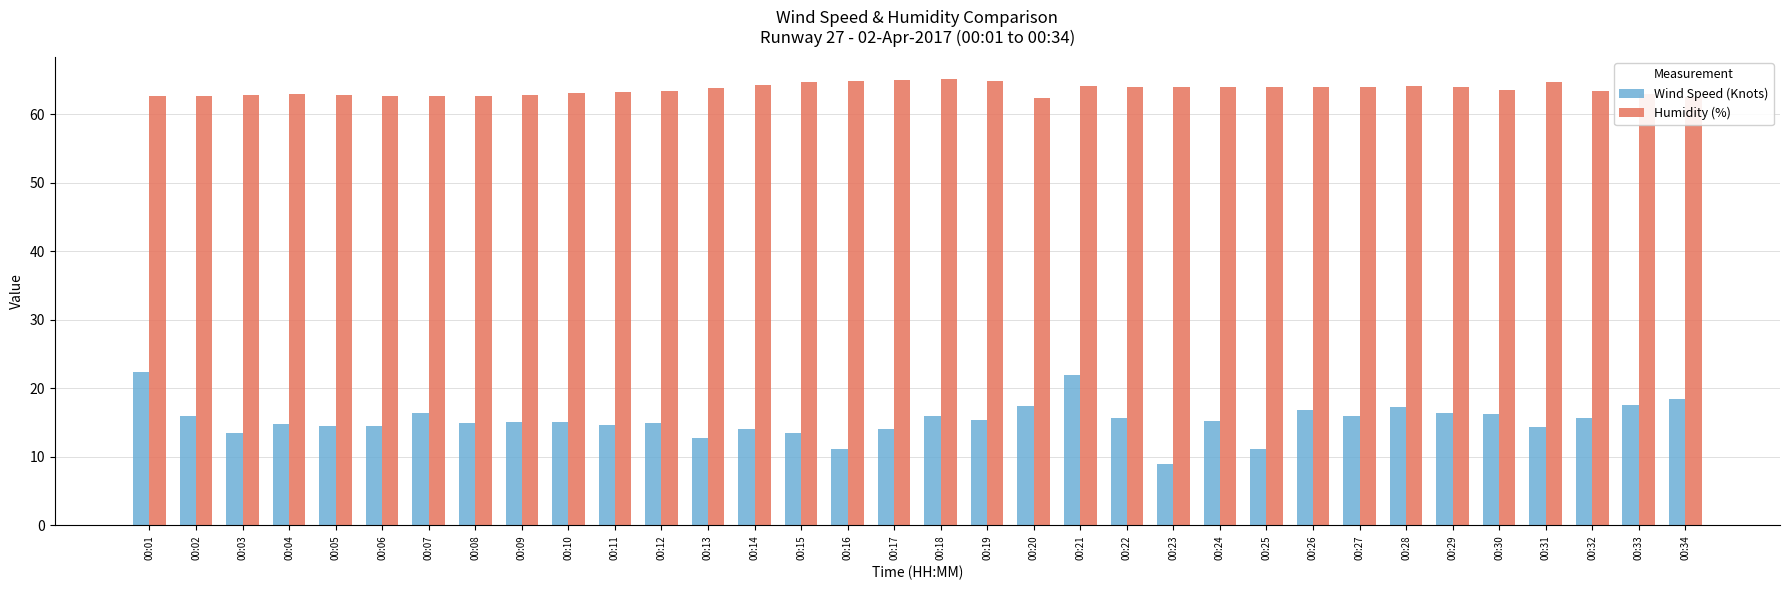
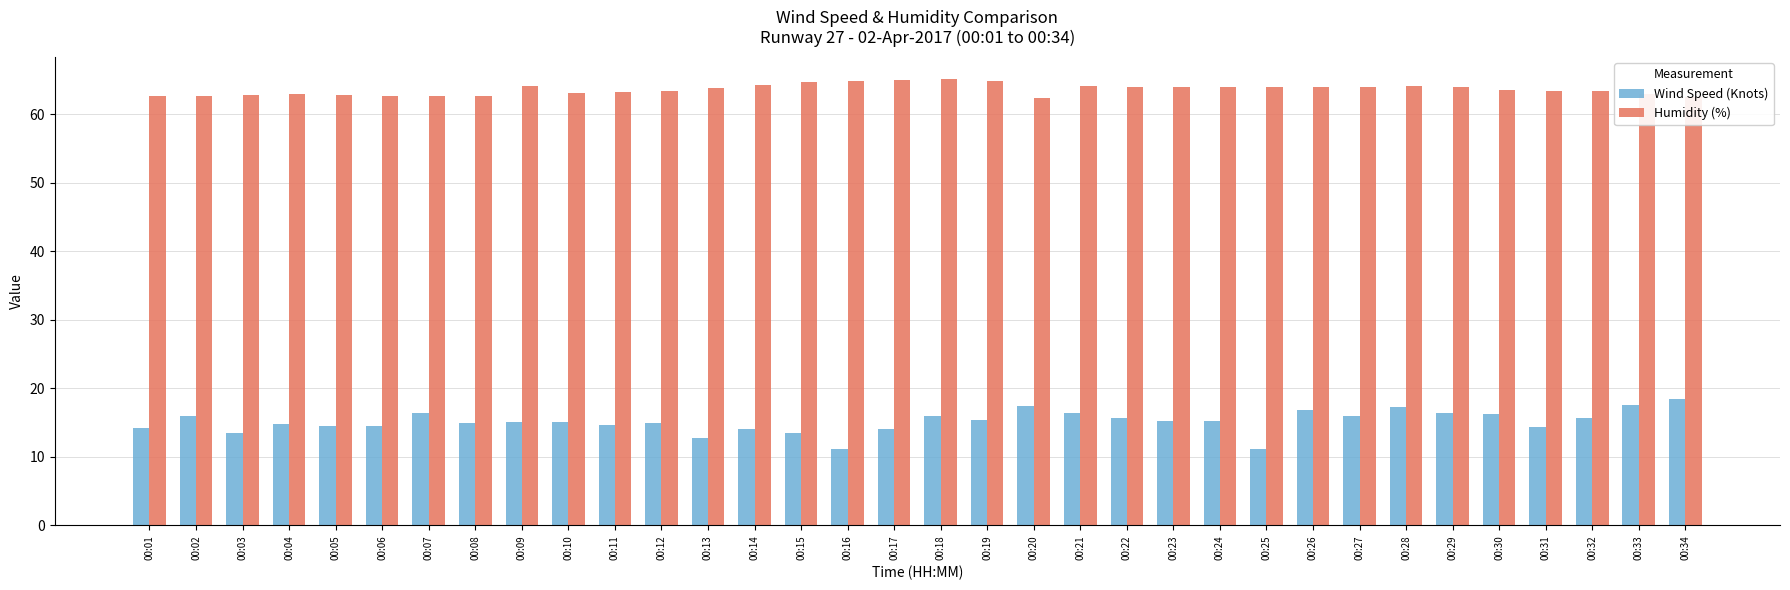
Wind Speed (Knots), 00:01: 22 -> 14
Humidity (%), 00:09: 63 -> 64
Wind Speed (Knots), 00:21: 22 -> 16
Wind Speed (Knots), 00:23: 9 -> 15
Humidity (%), 00:31: 65 -> 63
